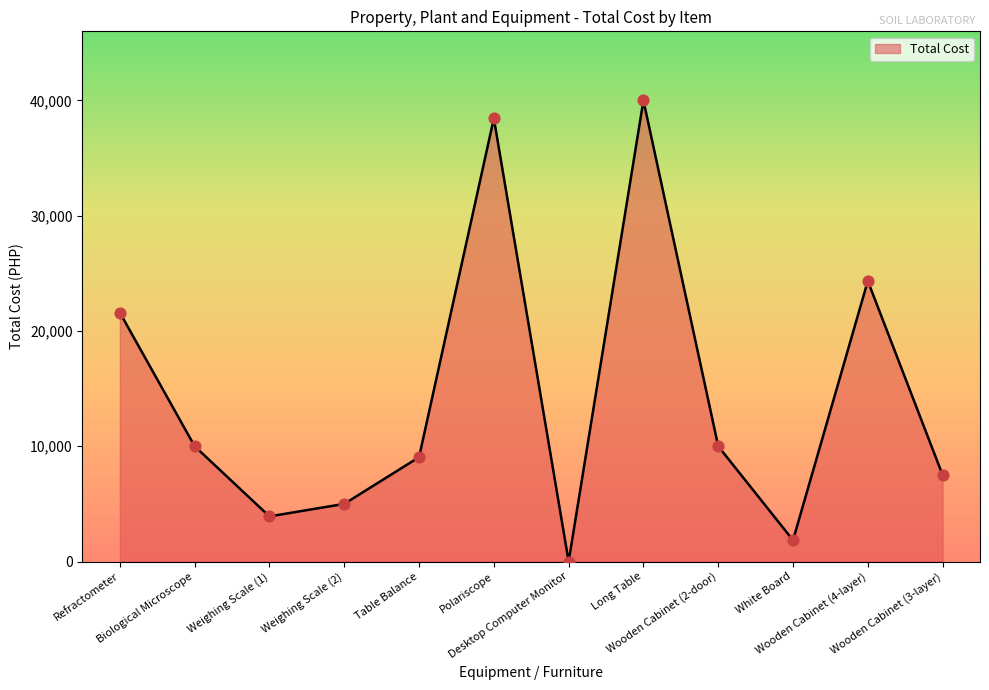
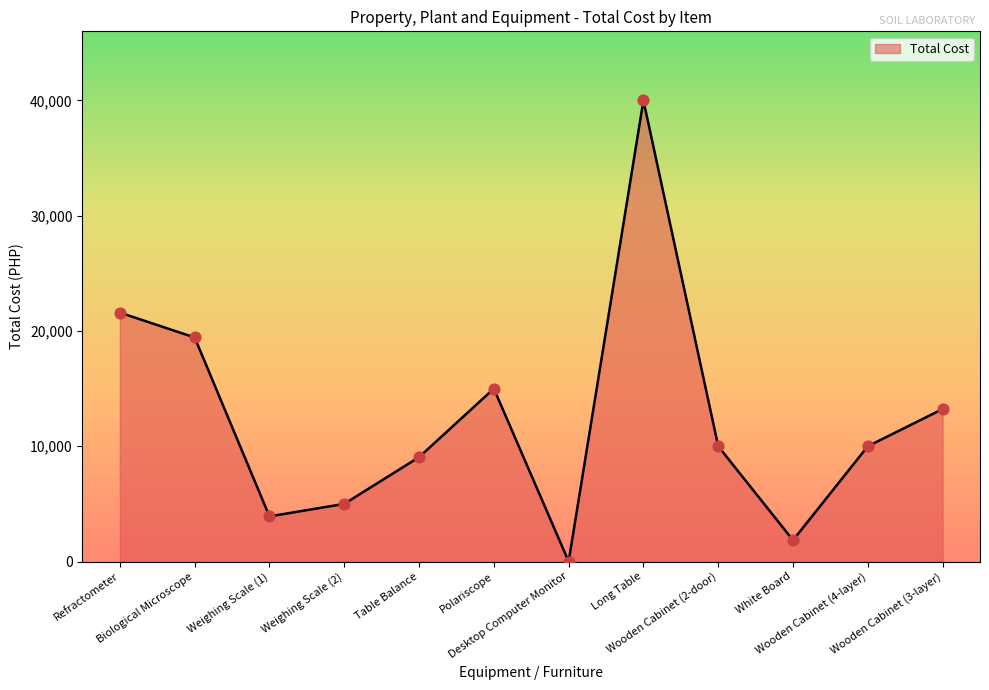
Biological Microscope: 10,000 -> 19,400
Polariscope: 38,400 -> 15,000
Wooden Cabinet (4-layer): 24,300 -> 10,000
Wooden Cabinet (3-layer): 7,500 -> 13,200
